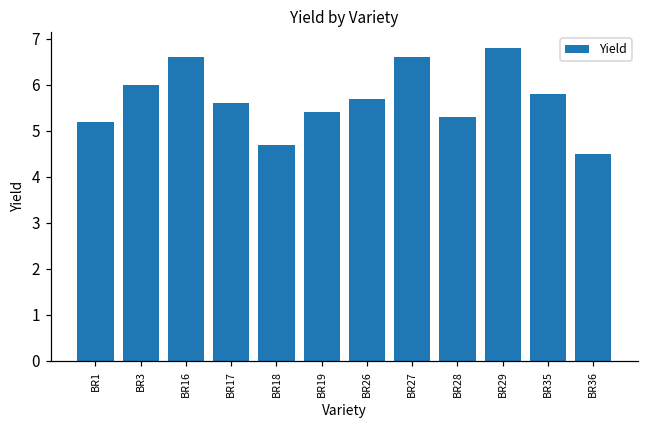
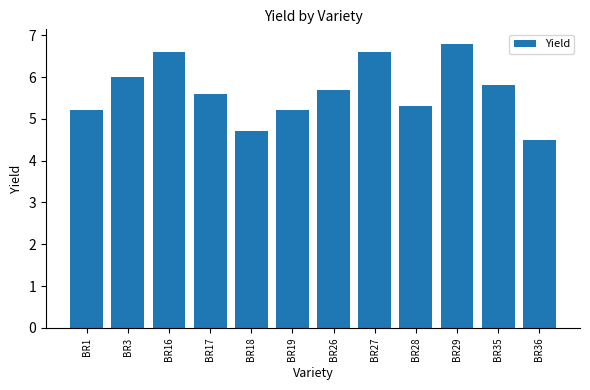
BR19: 5.4 -> 5.2
